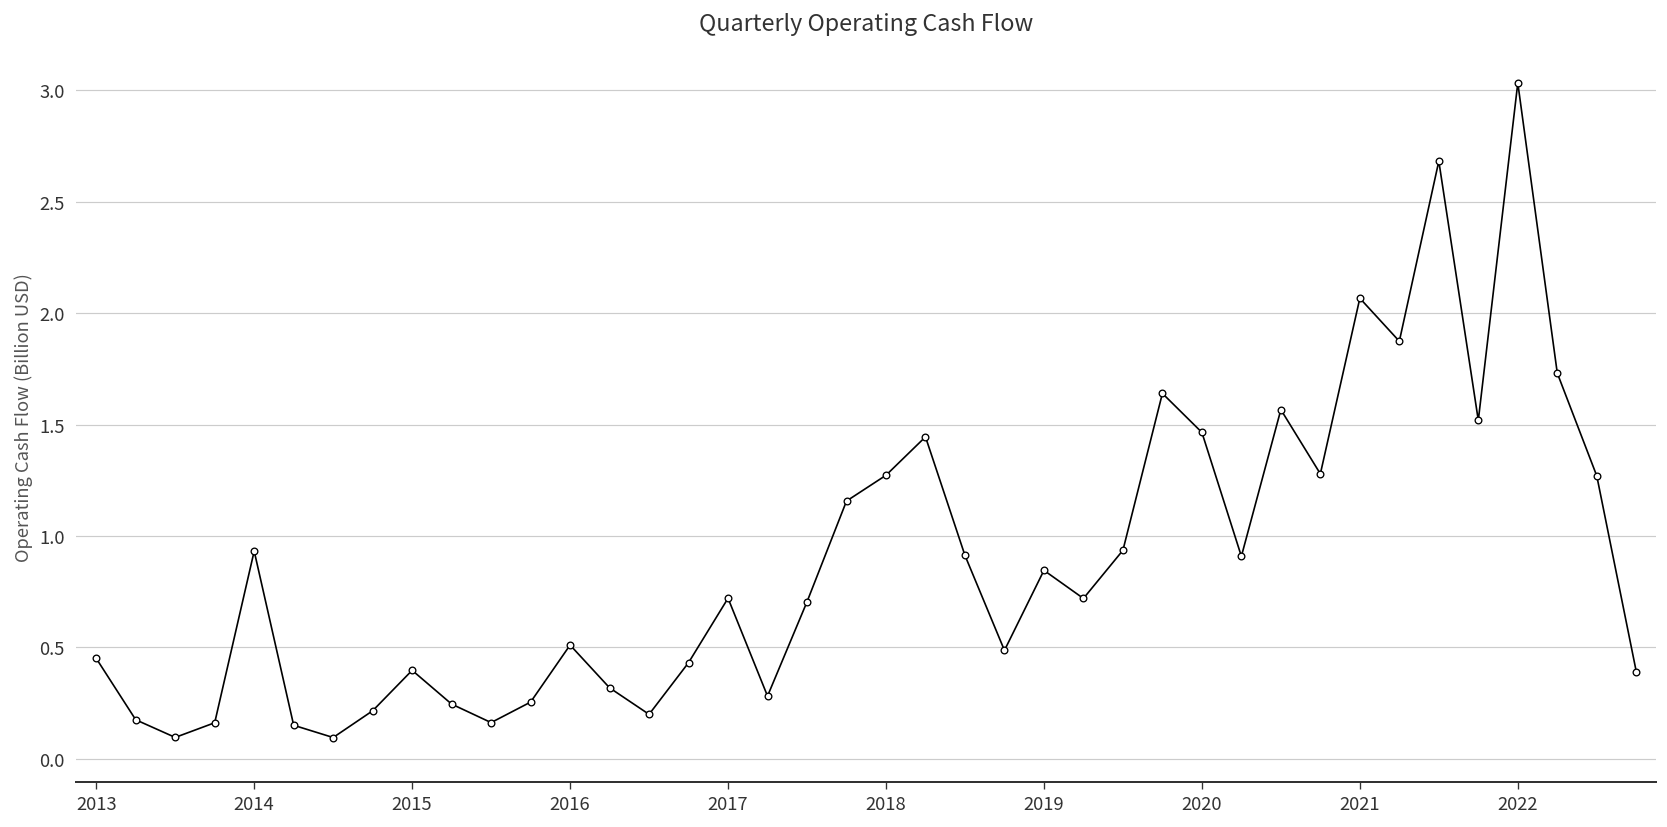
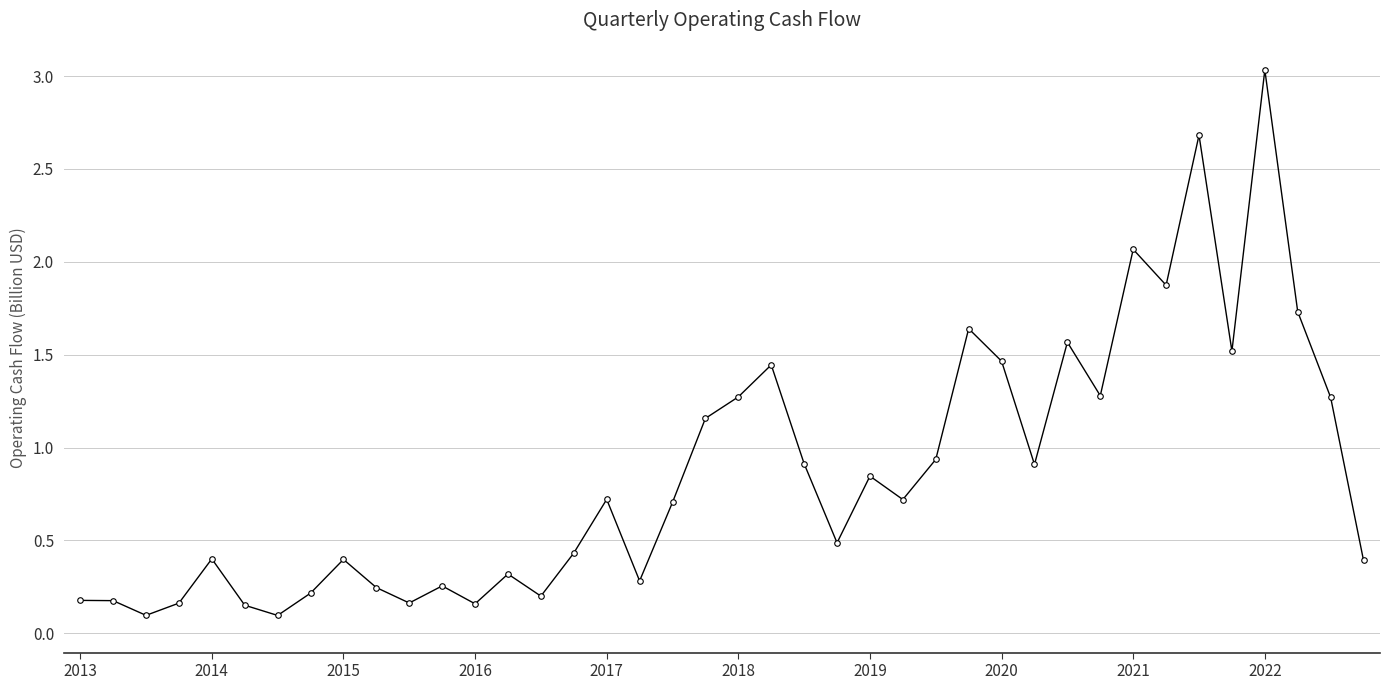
2013: 0.45 -> 0.18
2014: 0.93 -> 0.40
2016: 0.51 -> 0.16
